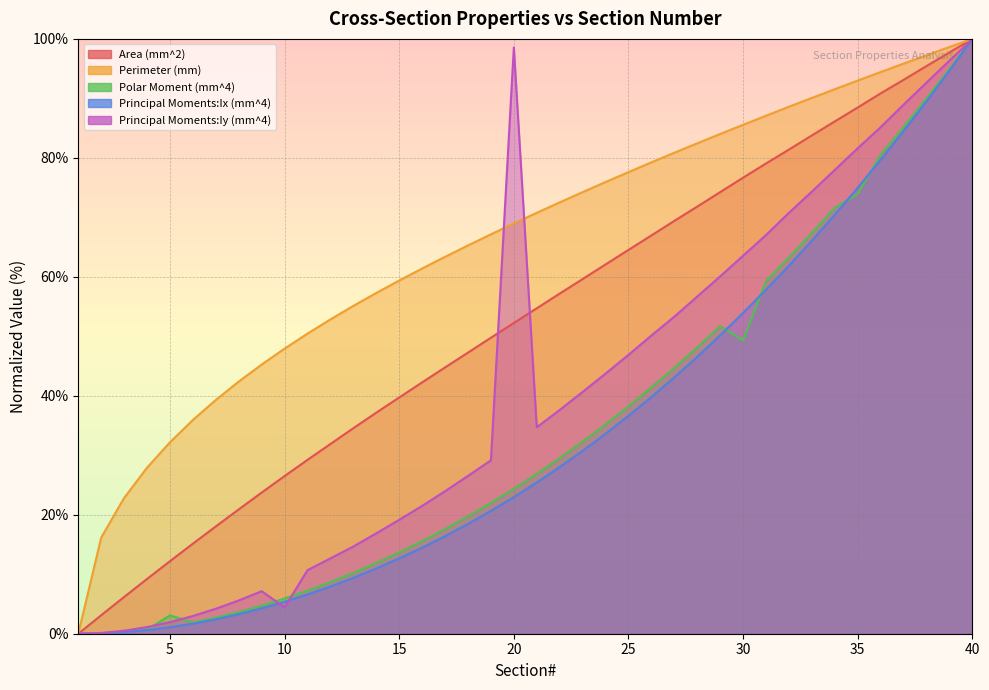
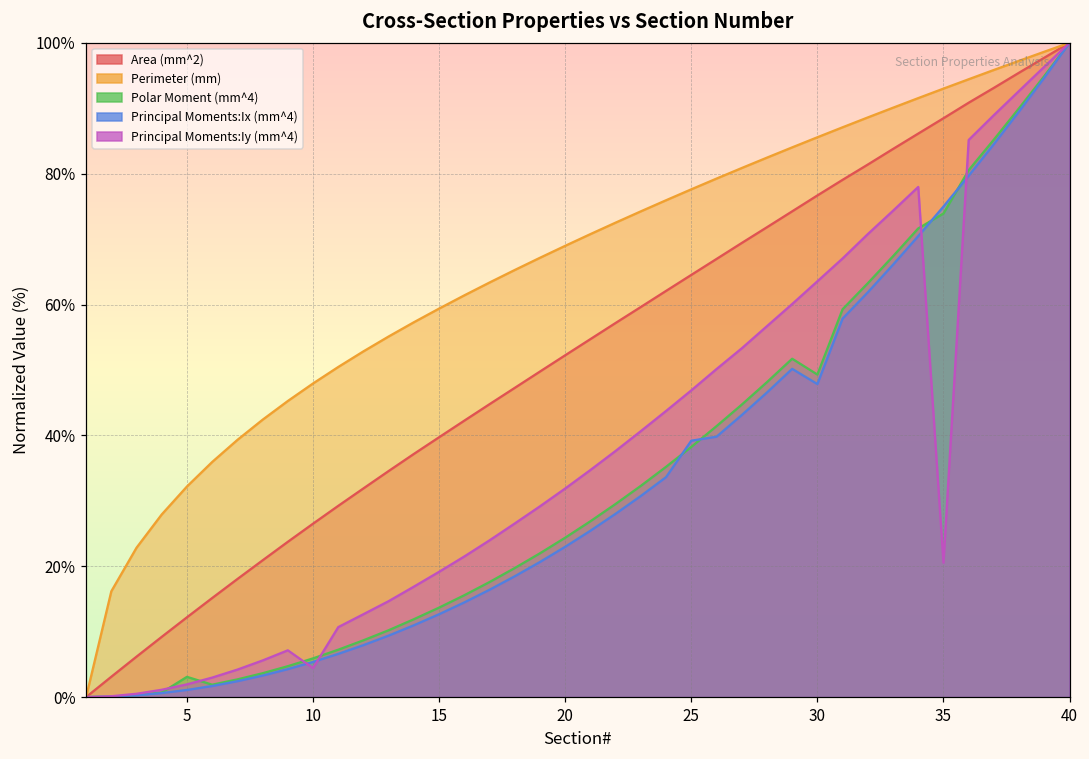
Principal Moments:Iy (mm^4), 20: 99% -> 32%
Principal Moments:Ix (mm^4), 25: 37% -> 39%
Principal Moments:Ix (mm^4), 30: 54% -> 48%
Principal Moments:Iy (mm^4), 35: 82% -> 21%
